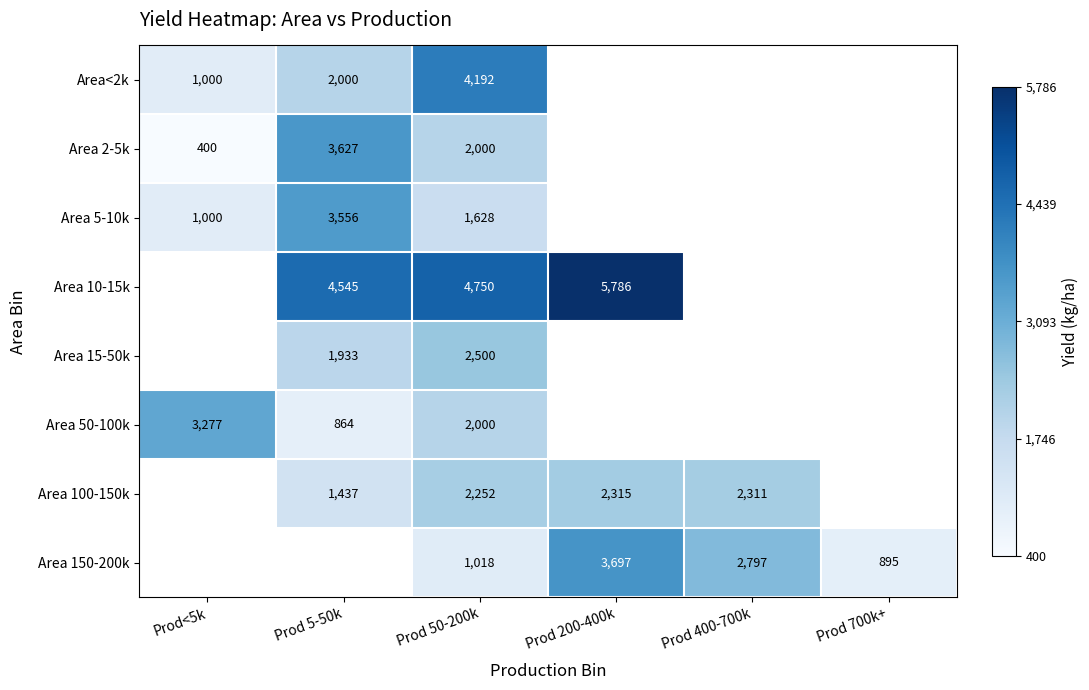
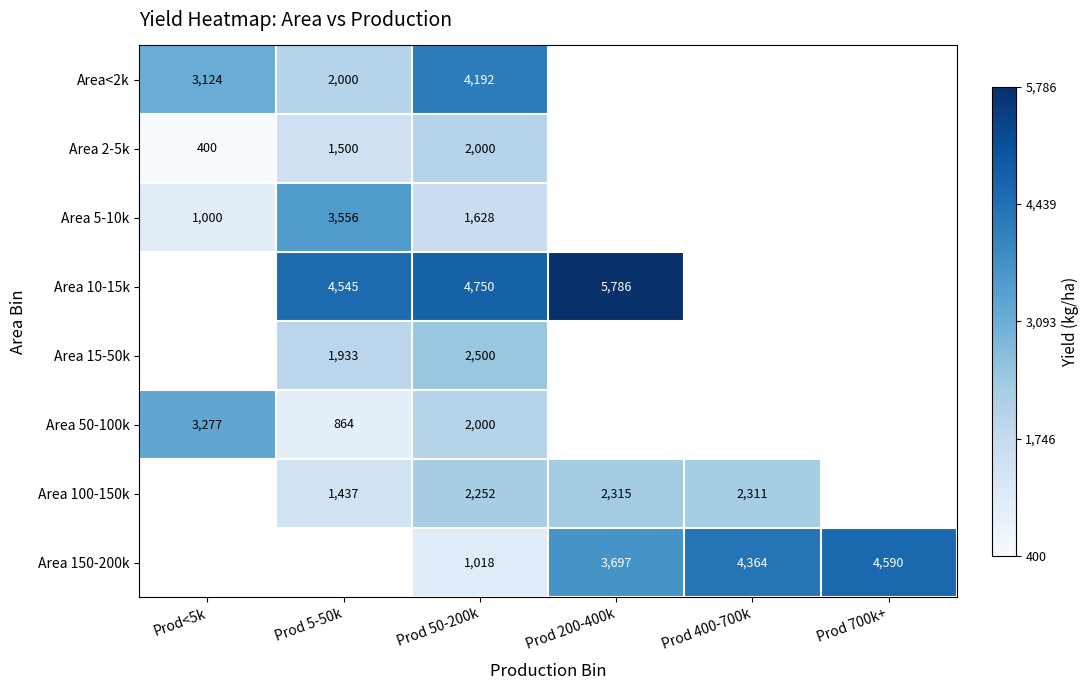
Area<2k, Prod<5k: 1,000 -> 3,124
Area 2-5k, Prod 5-50k: 3,627 -> 1,500
Area 150-200k, Prod 400-700k: 2,797 -> 4,364
Area 150-200k, Prod 700k+: 895 -> 4,590
